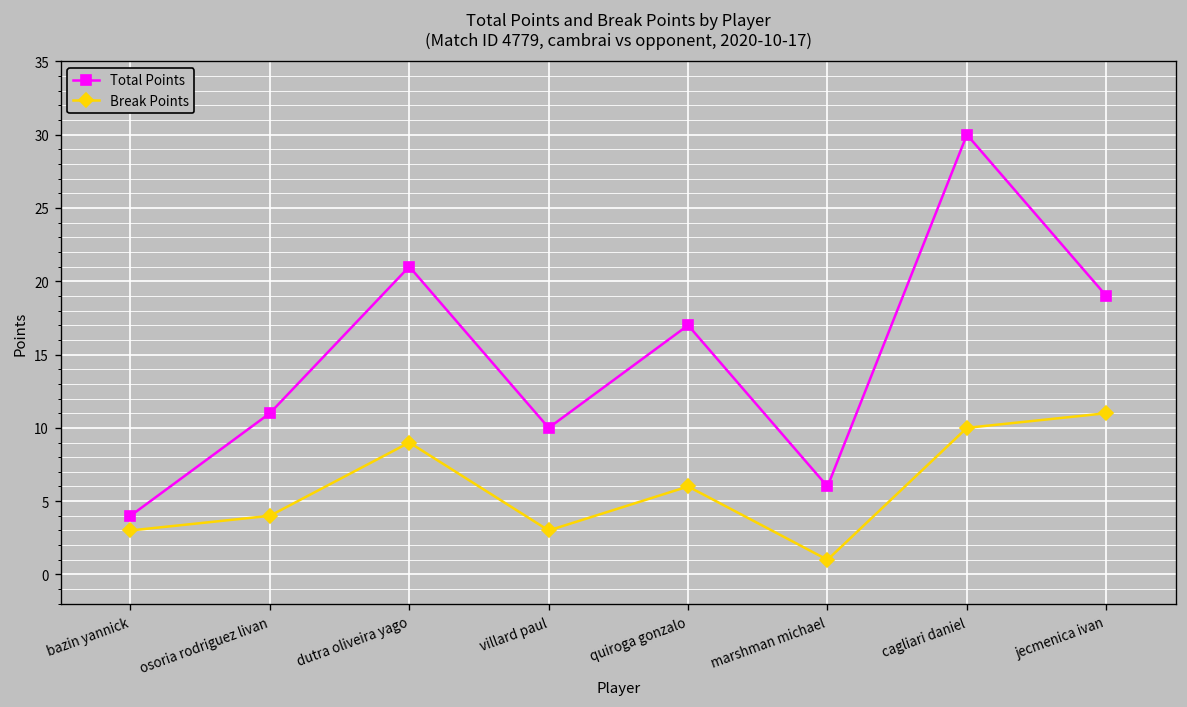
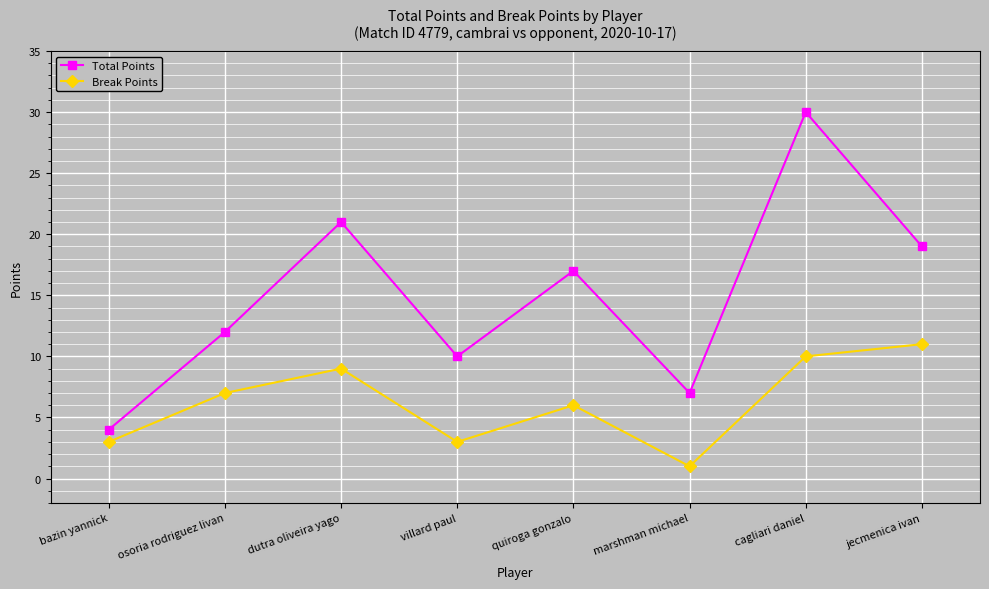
Total Points, osoria rodriguez livan: 11 -> 12
Break Points, osoria rodriguez livan: 4 -> 7
Total Points, marshman michael: 6 -> 7
